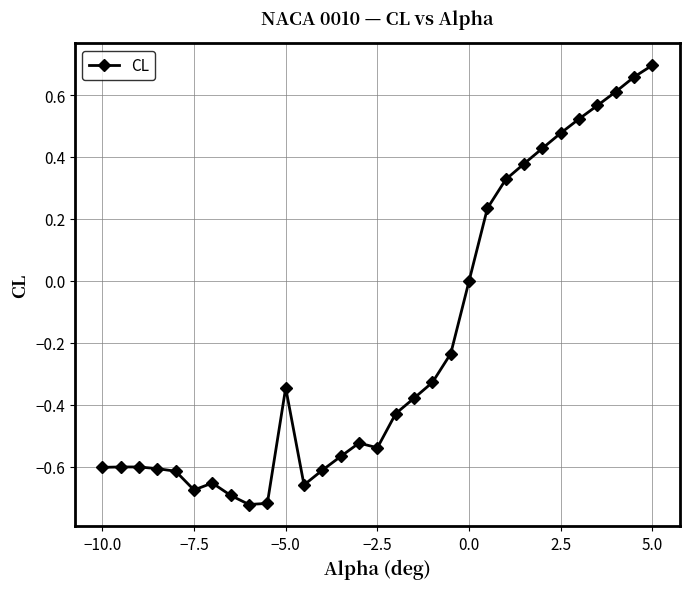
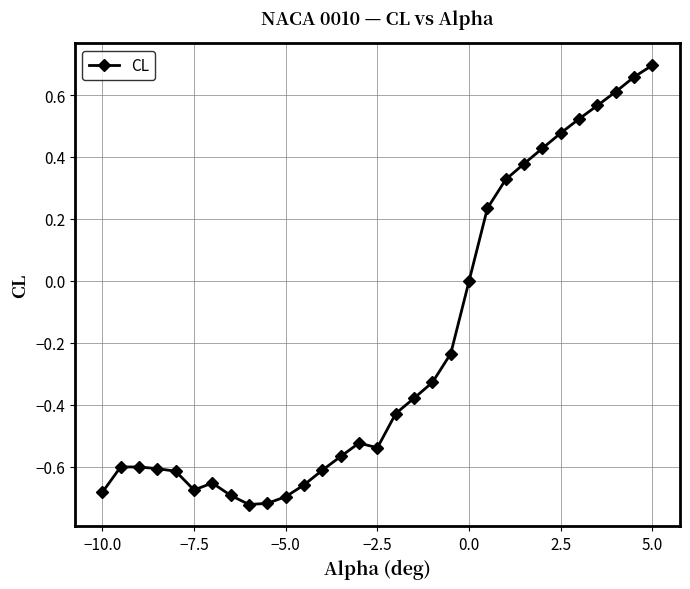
−10.0: -0.60 -> -0.68
−5.0: -0.35 -> -0.70
